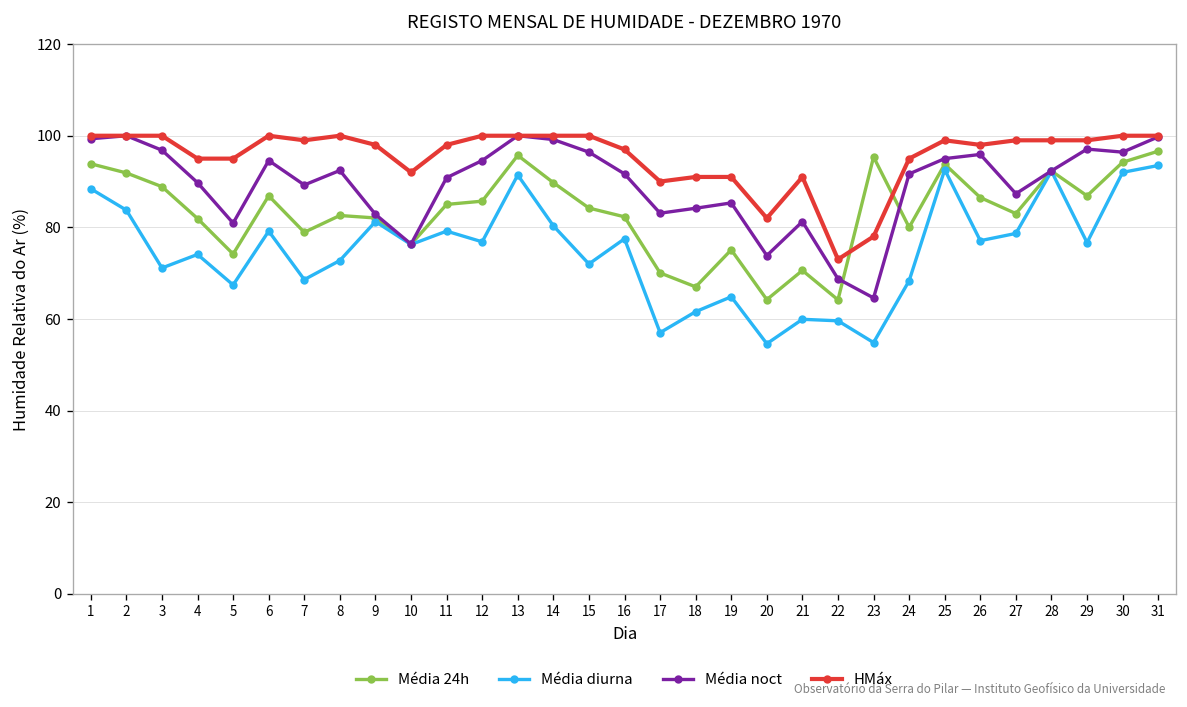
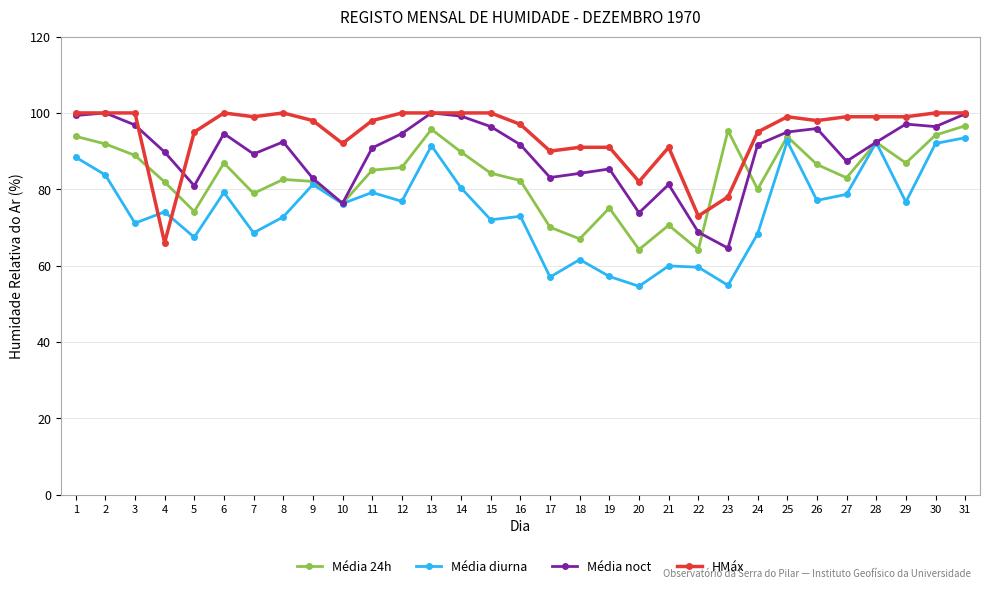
HMáx, 4: 95 -> 66
Média diurna, 16: 77 -> 73
Média diurna, 19: 65 -> 57
